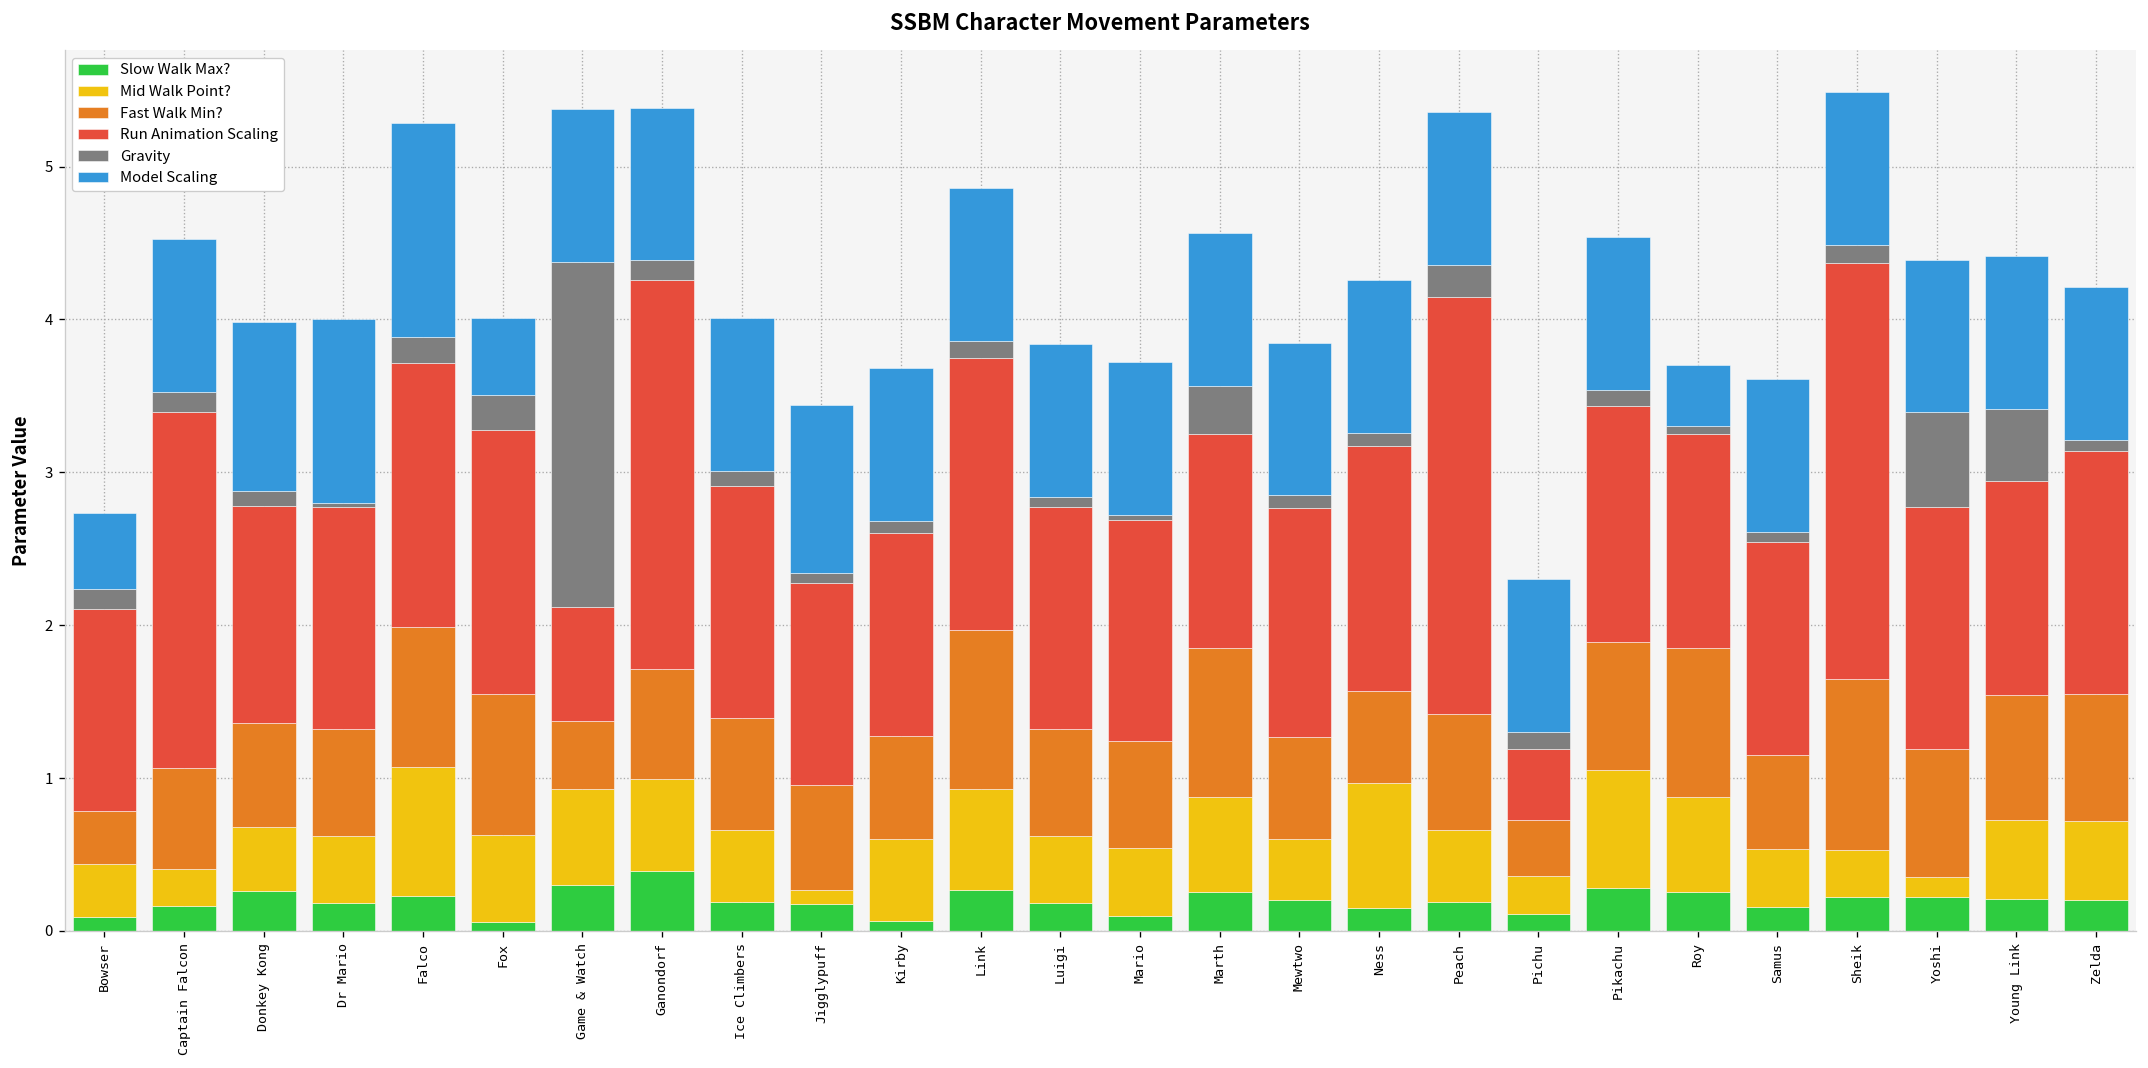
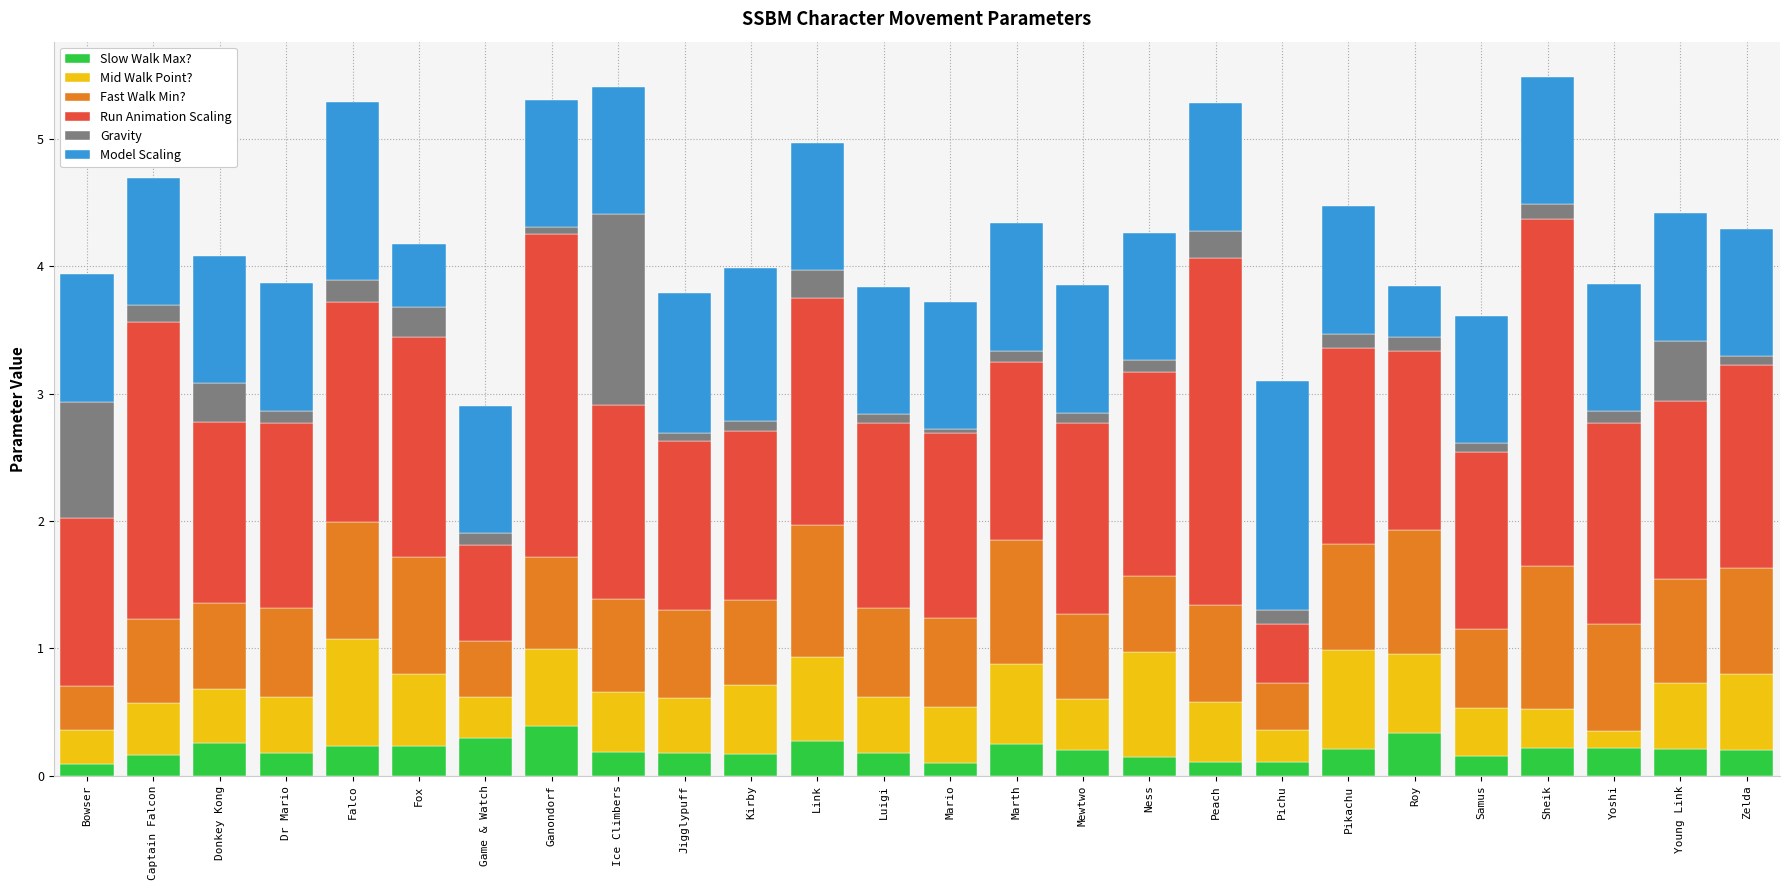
Mid Walk Point?, Bowser: 0.35 -> 0.27
Gravity, Bowser: 0.13 -> 0.91
Model Scaling, Bowser: 0.5 -> 1.0
Mid Walk Point?, Captain Falcon: 0.24 -> 0.41
Gravity, Donkey Kong: 0.1 -> 0.3
Model Scaling, Donkey Kong: 1.1 -> 1.0
Gravity, Dr Mario: 0.03 -> 0.10
Model Scaling, Dr Mario: 1.2 -> 1.0
Slow Walk Max?, Fox: 0.06 -> 0.23
Mid Walk Point?, Game & Watch: 0.63 -> 0.32
Gravity, Game & Watch: 2.26 -> 0.10
Gravity, Ganondorf: 0.13 -> 0.05
Gravity, Ice Climbers: 0.1 -> 1.5
Mid Walk Point?, Jigglypuff: 0.09 -> 0.43
Slow Walk Max?, Kirby: 0.07 -> 0.17
Model Scaling, Kirby: 1.0 -> 1.2
Gravity, Link: 0.11 -> 0.22
Gravity, Marth: 0.31 -> 0.08
Slow Walk Max?, Peach: 0.19 -> 0.11
Model Scaling, Pichu: 1.0 -> 1.8
Slow Walk Max?, Pikachu: 0.28 -> 0.21
Slow Walk Max?, Roy: 0.25 -> 0.33
Gravity, Roy: 0.05 -> 0.11
Gravity, Yoshi: 0.62 -> 0.09
Mid Walk Point?, Zelda: 0.52 -> 0.60
